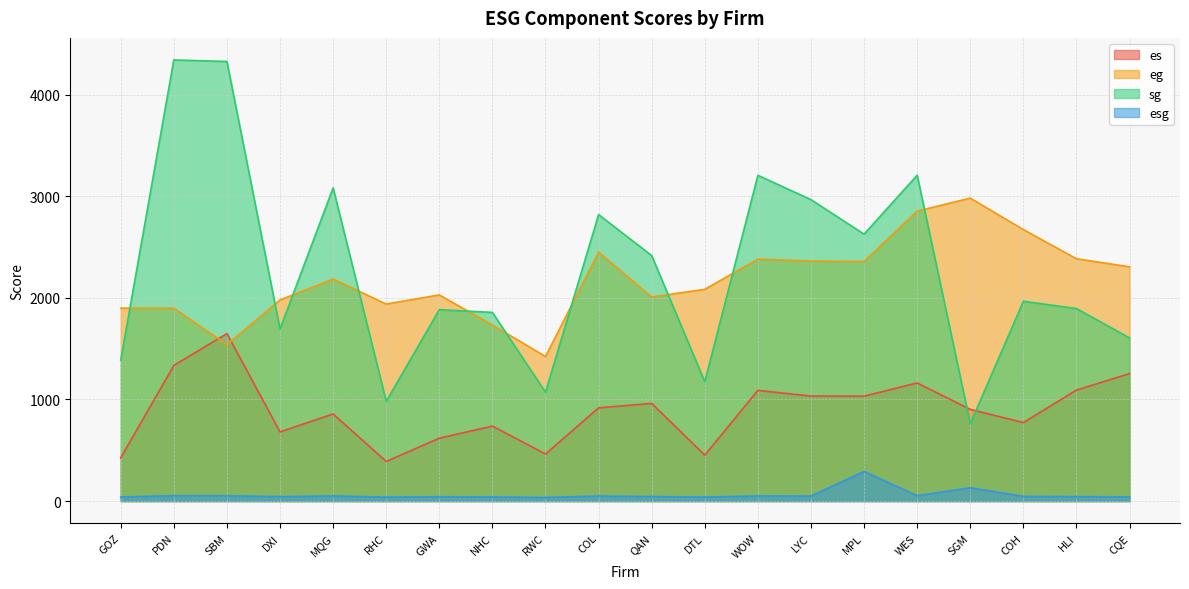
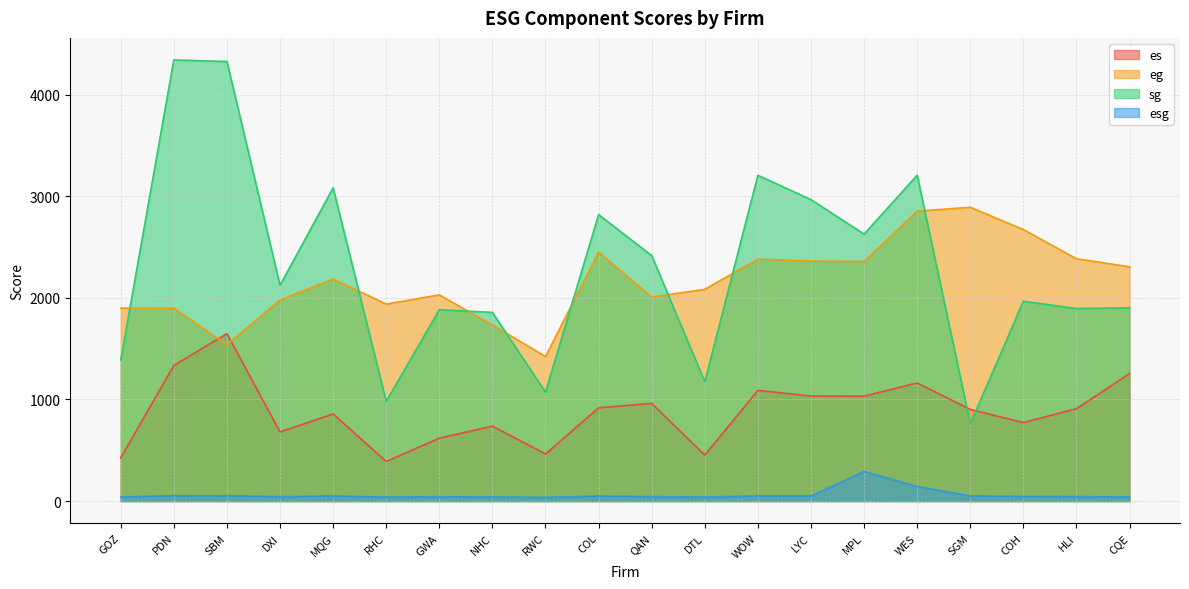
sg, DXI: 1690 -> 2120
esg, WES: 50 -> 140
eg, SGM: 2980 -> 2890
esg, SGM: 130 -> 50
es, HLI: 1090 -> 910
sg, CQE: 1610 -> 1900
